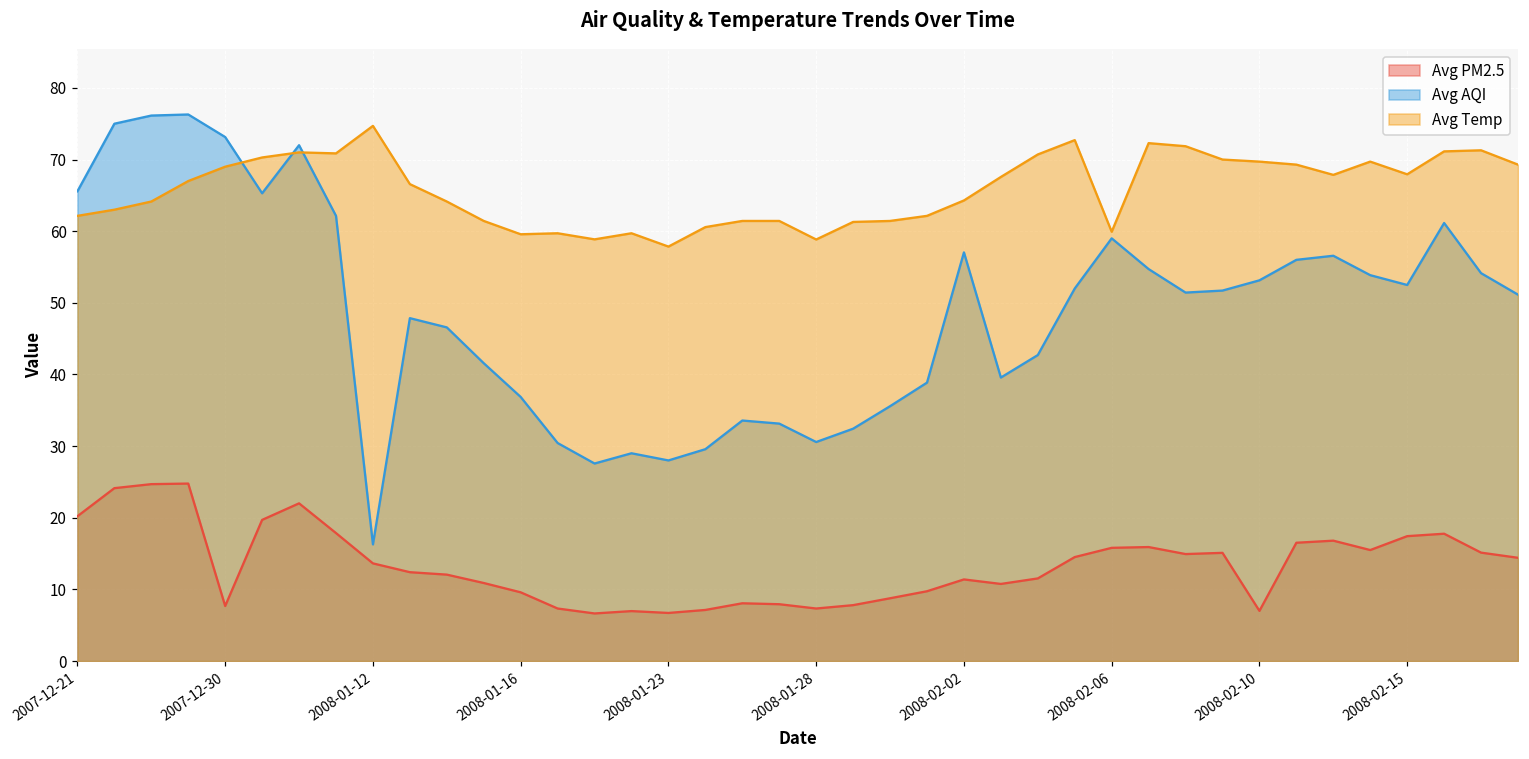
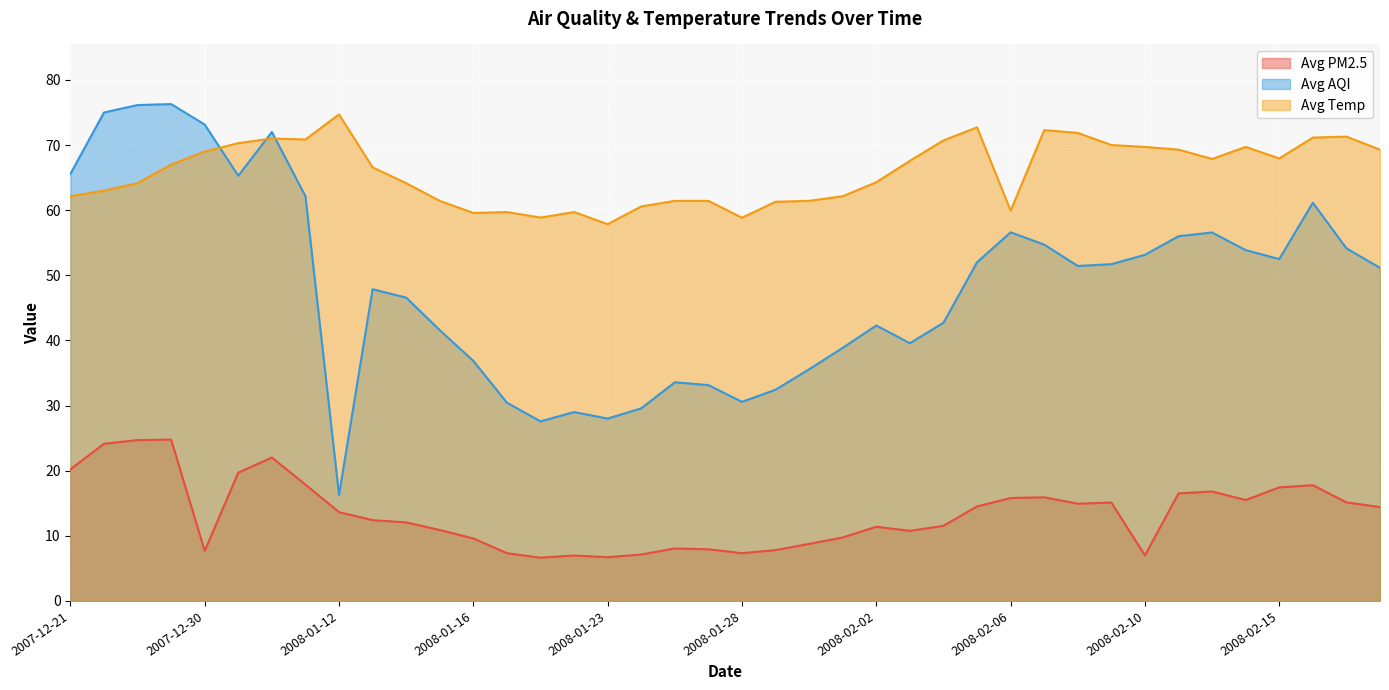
Avg AQI, 2008-02-02: 57 -> 42
Avg AQI, 2008-02-06: 59 -> 57
